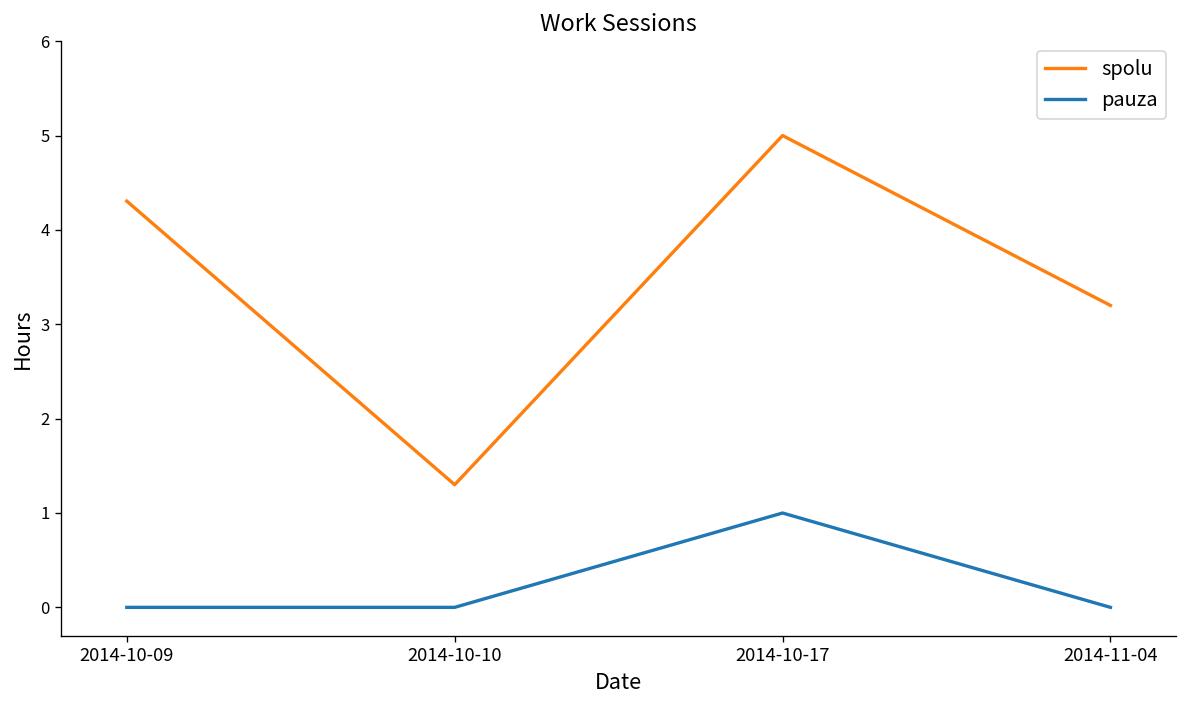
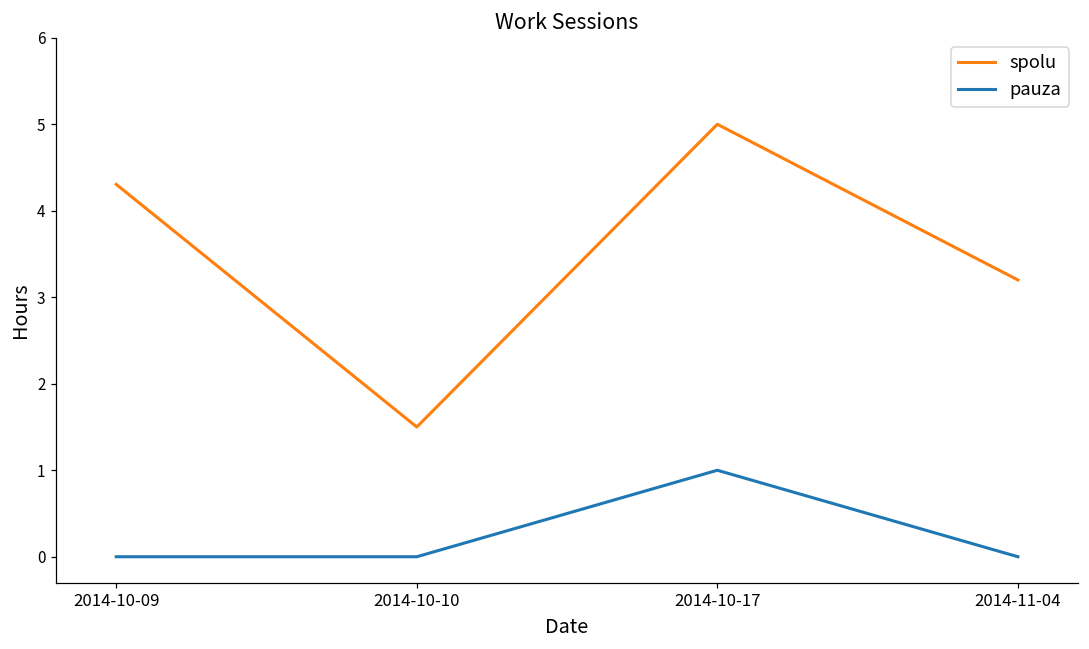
spolu, 2014-10-10: 1.3 -> 1.5
